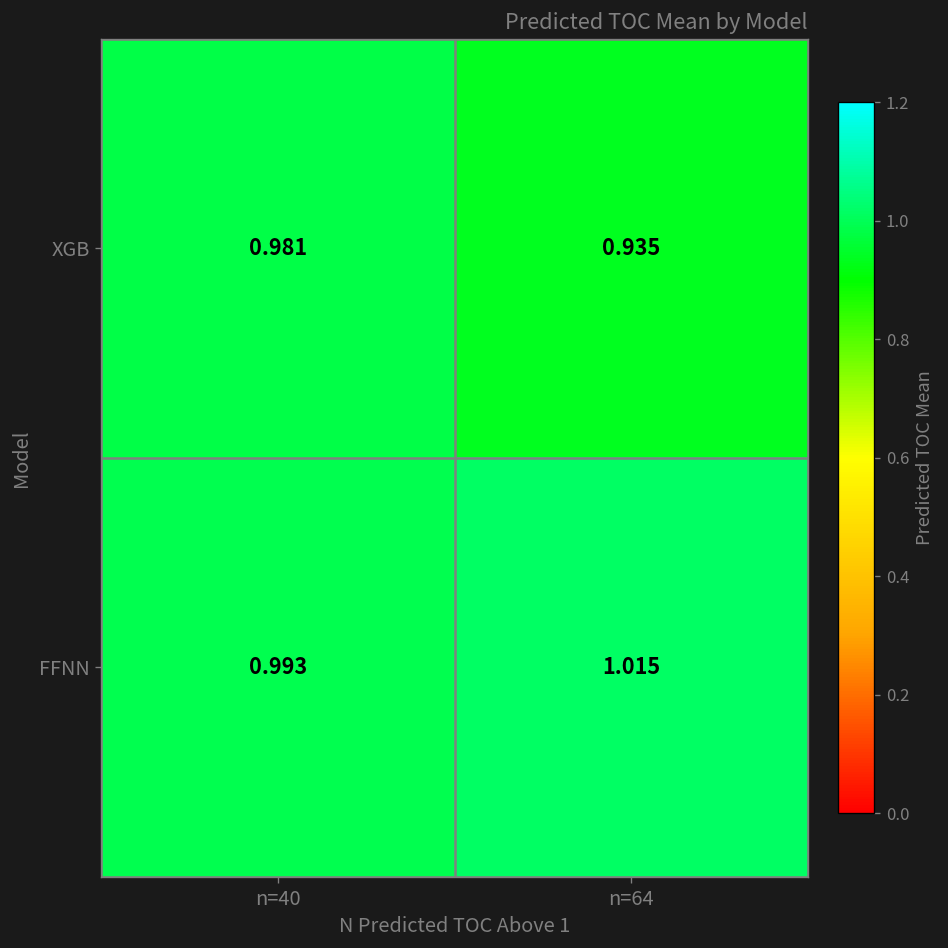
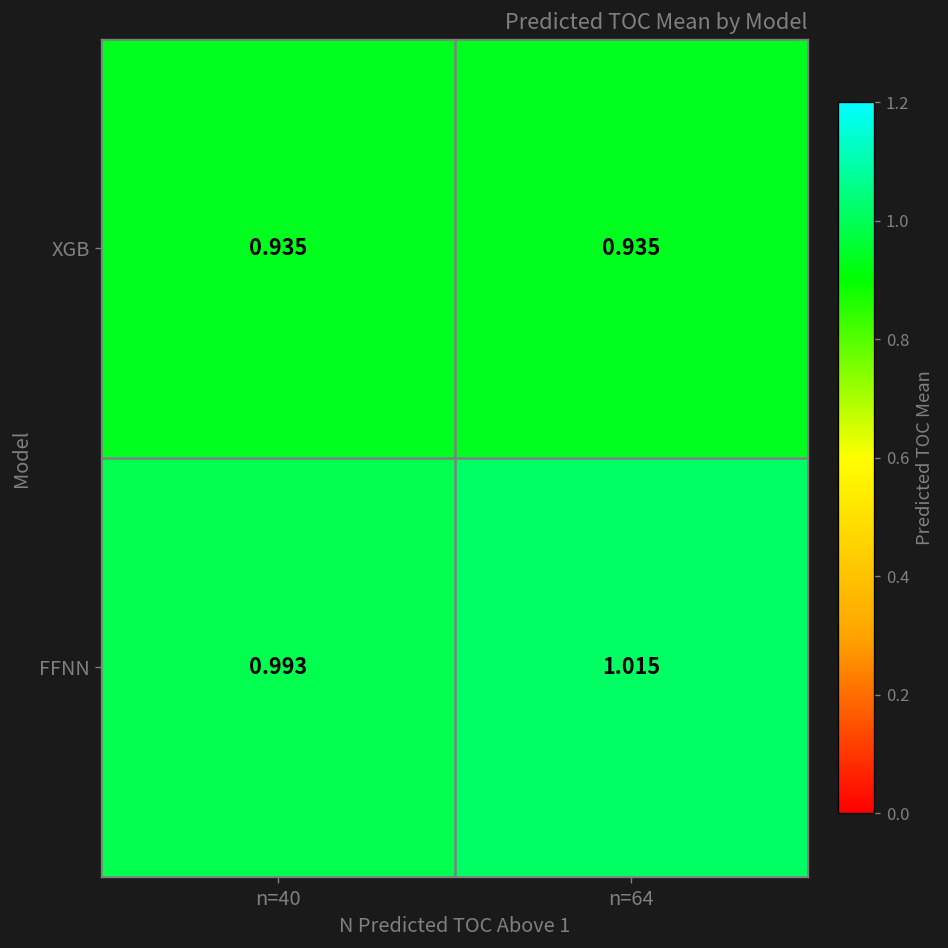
XGB, n=40: 0.981 -> 0.935
